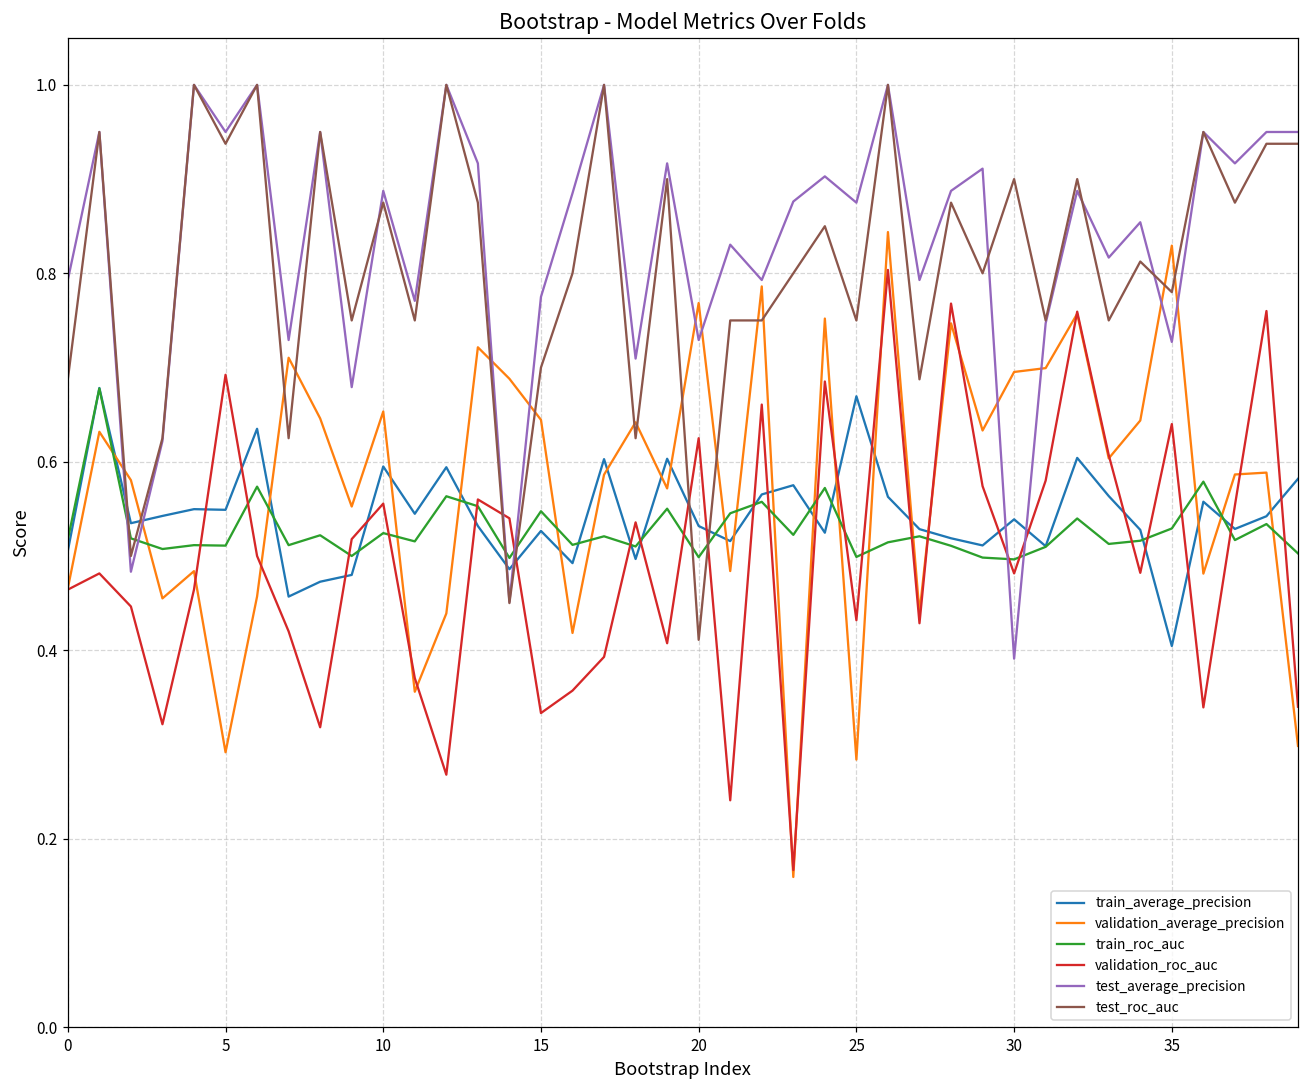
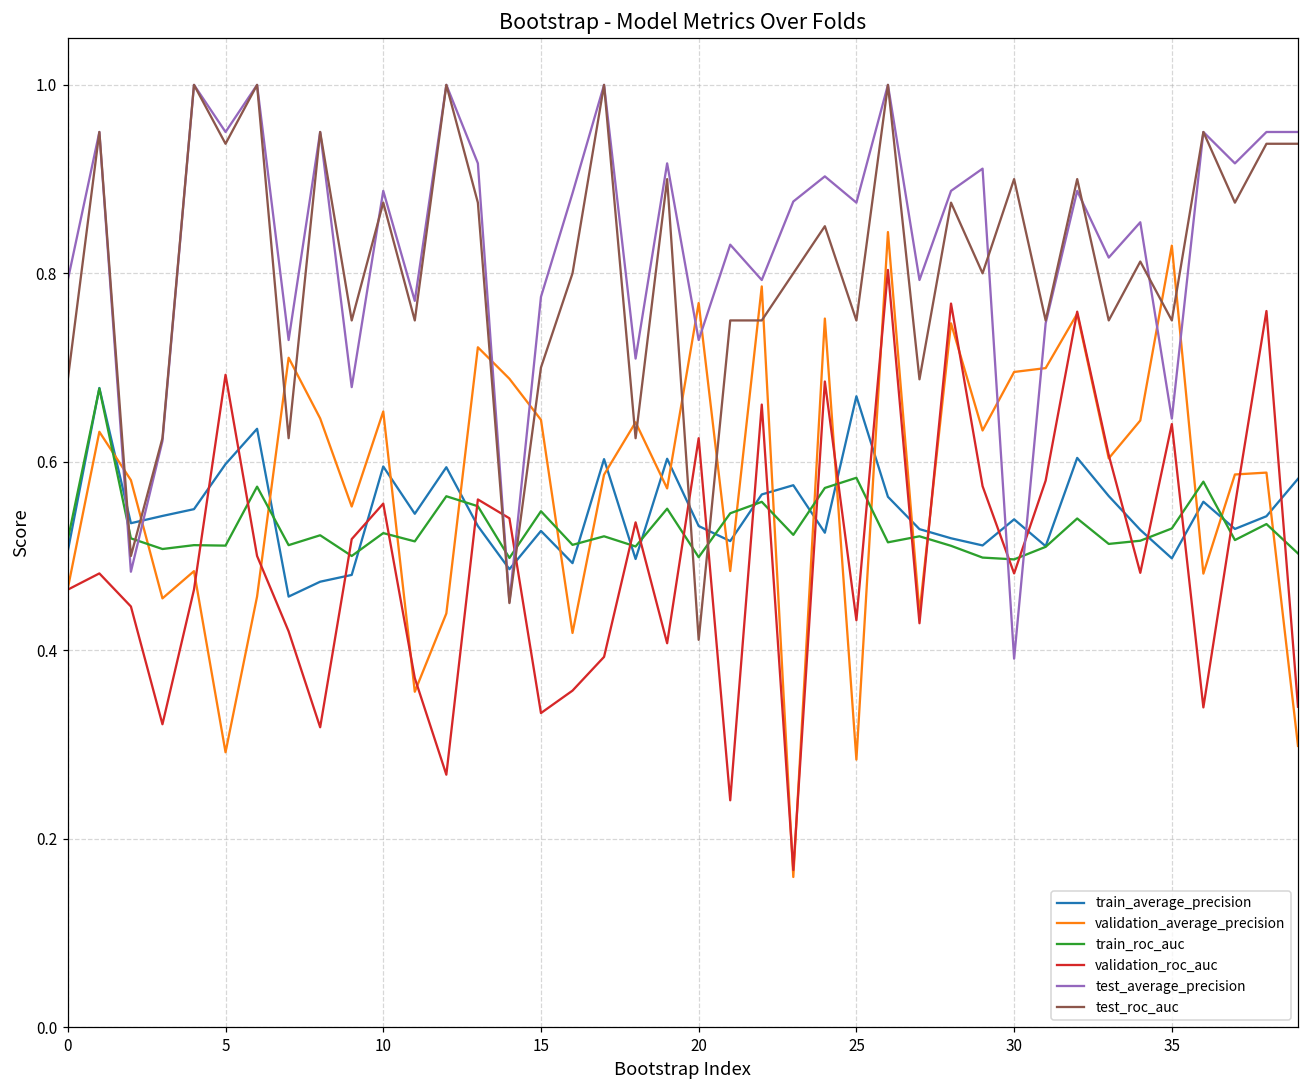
train_average_precision, 5: 0.55 -> 0.60
train_roc_auc, 25: 0.50 -> 0.58
train_average_precision, 35: 0.40 -> 0.50
test_average_precision, 35: 0.73 -> 0.65
test_roc_auc, 35: 0.78 -> 0.75
